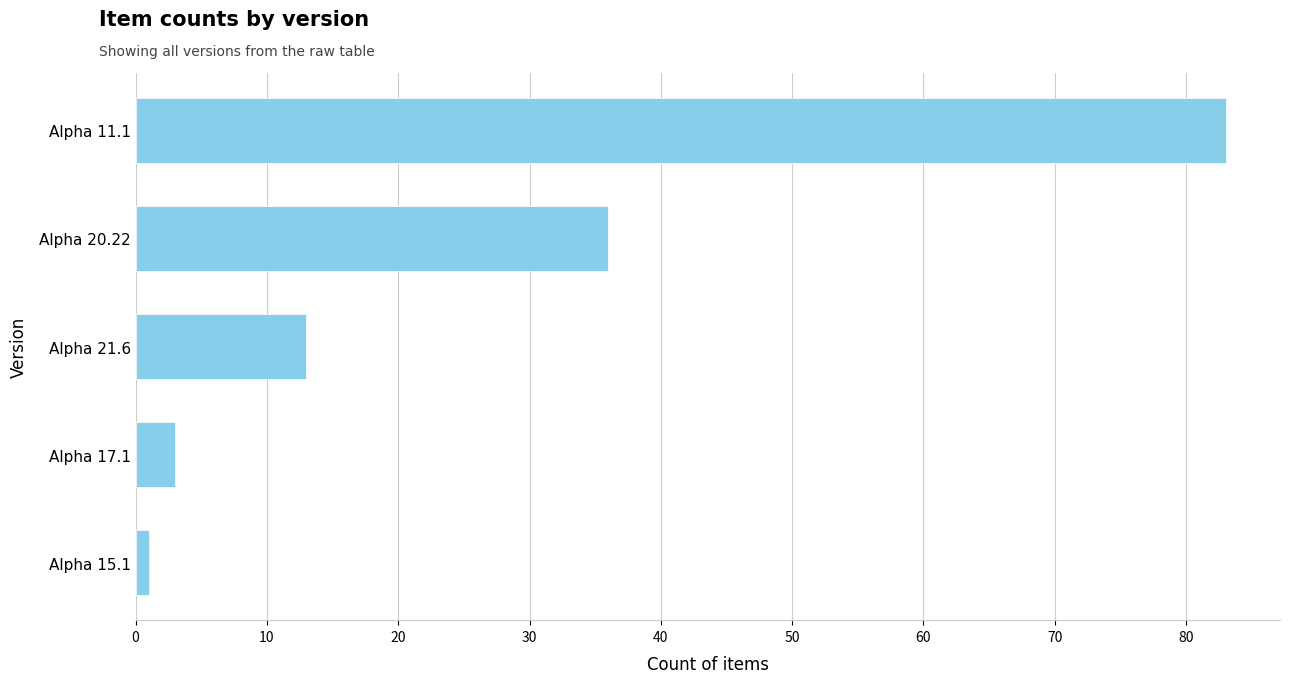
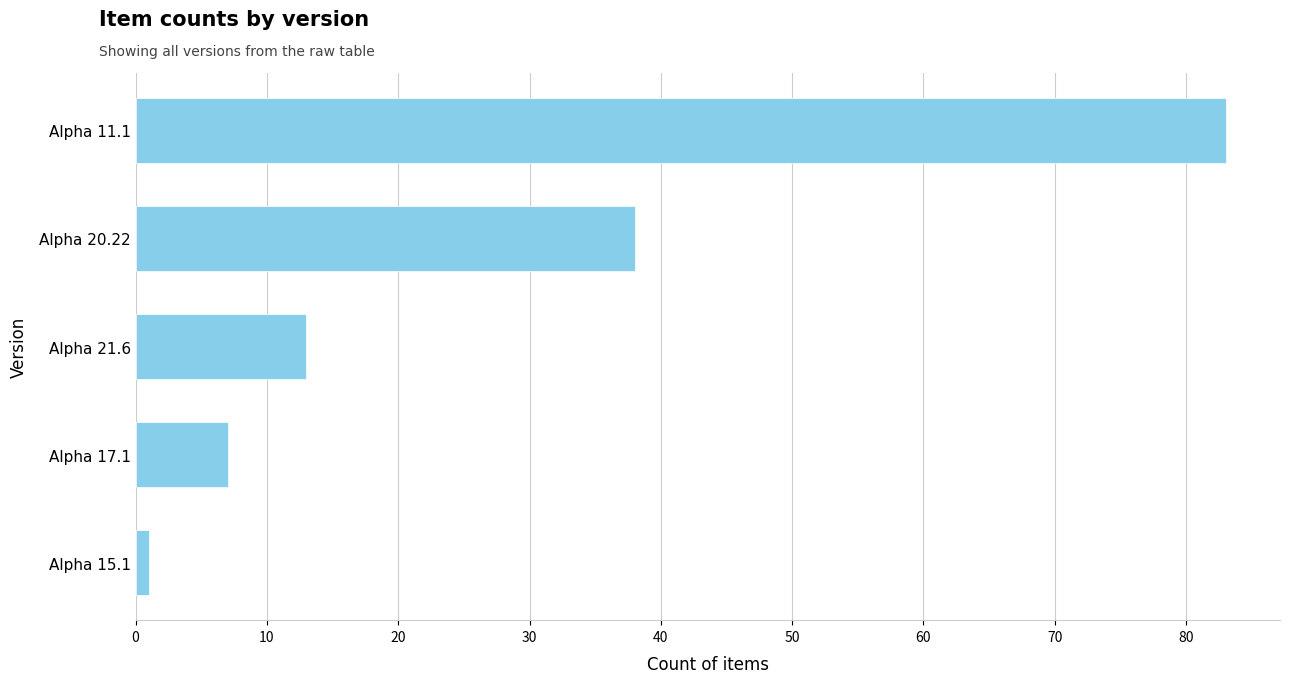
Alpha 20.22: 36 -> 38
Alpha 17.1: 3 -> 7
